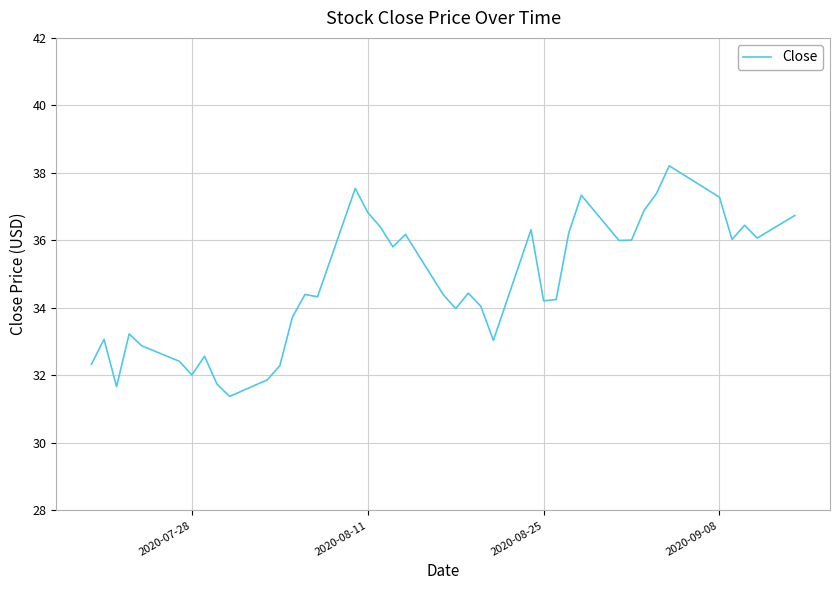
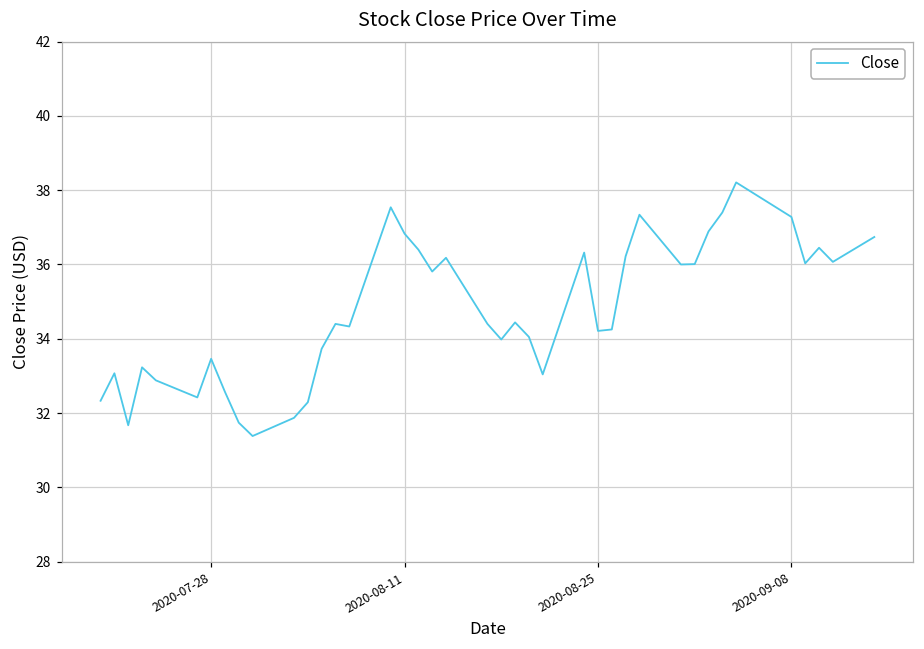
2020-07-28: 32.0 -> 33.5
